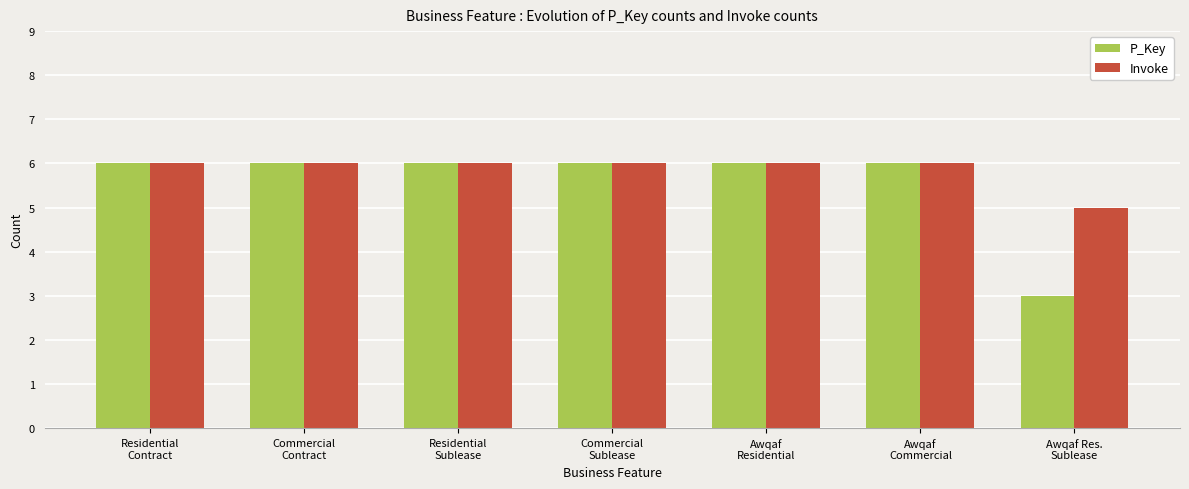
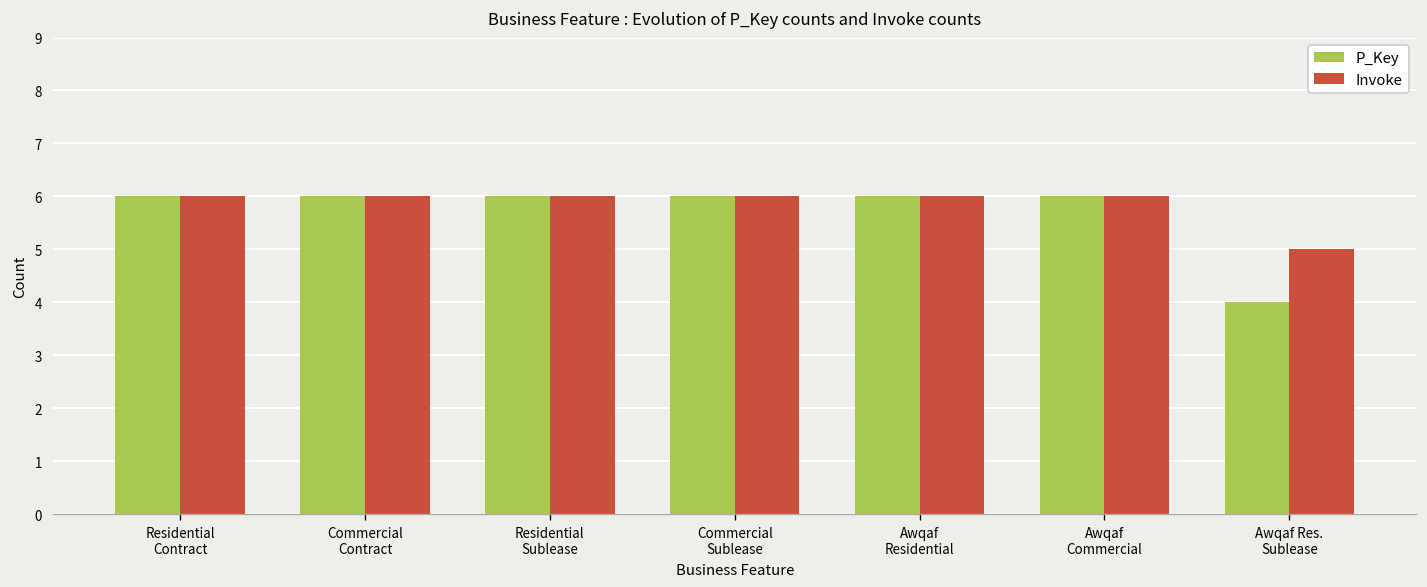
P_Key, Awqaf Res. Sublease: 3 -> 4
